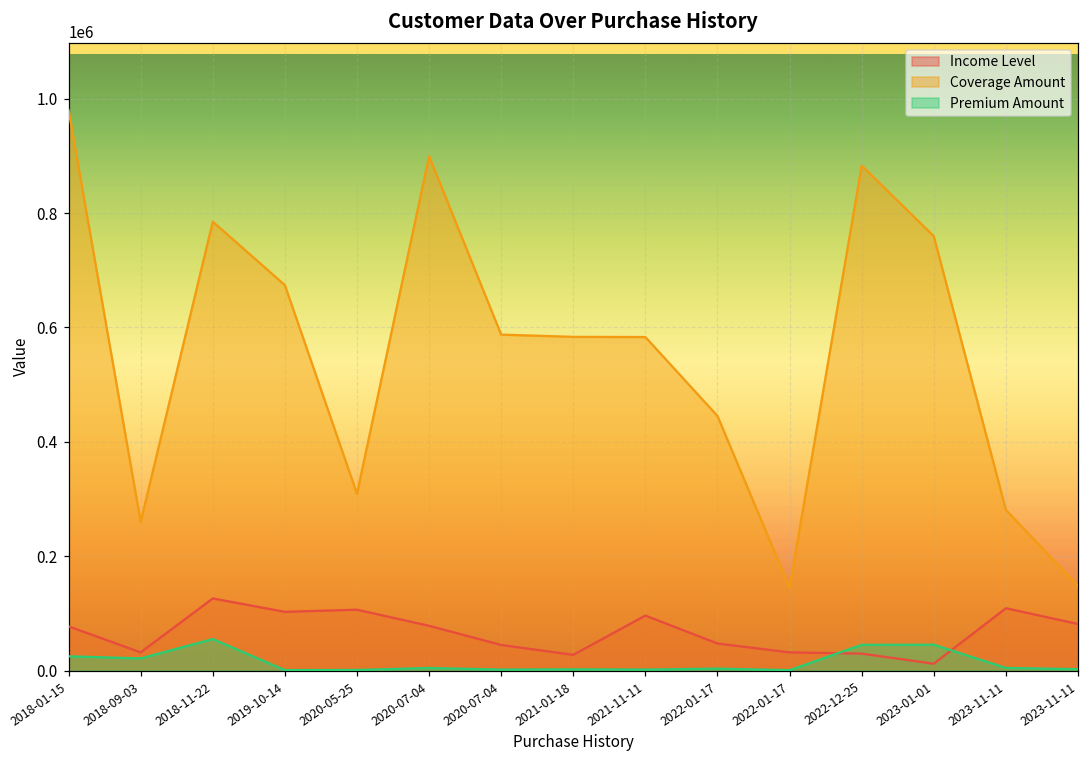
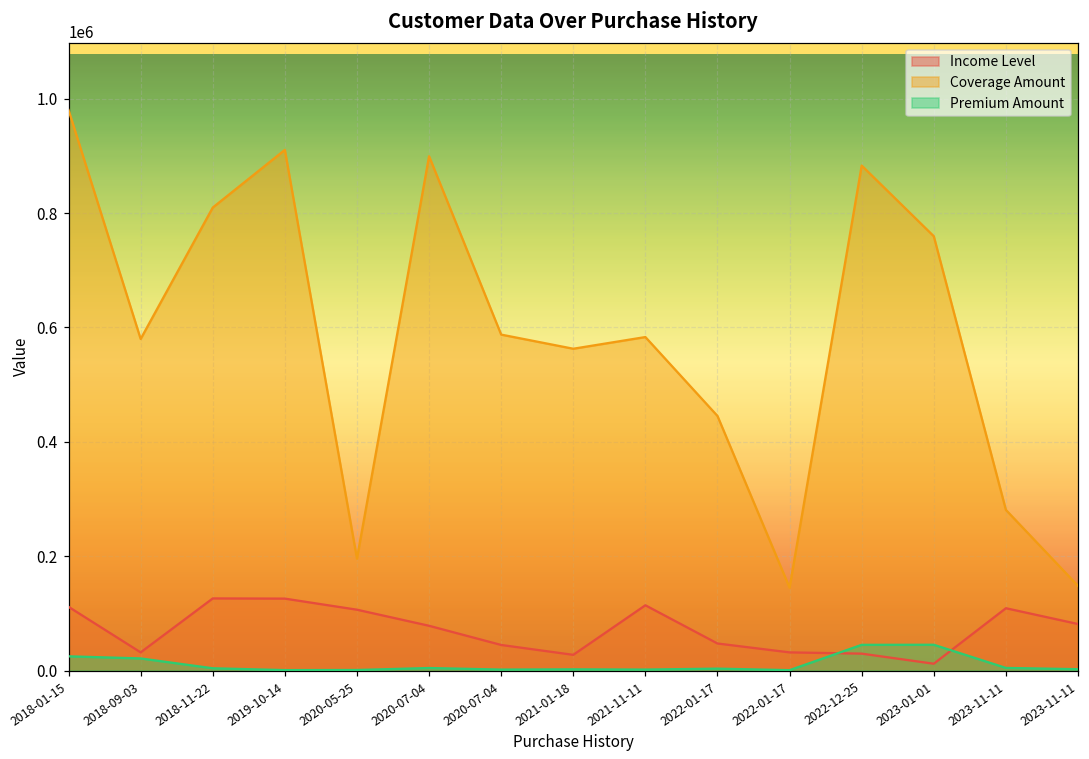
Income Level, 2018-01-15: 80000 -> 110000
Coverage Amount, 2018-09-03: 260000 -> 580000
Coverage Amount, 2018-11-22: 790000 -> 810000
Premium Amount, 2018-11-22: 60000 -> 0
Income Level, 2019-10-14: 100000 -> 130000
Coverage Amount, 2019-10-14: 670000 -> 910000
Coverage Amount, 2020-05-25: 310000 -> 200000
Coverage Amount, 2021-01-18: 580000 -> 560000
Income Level, 2021-11-11: 100000 -> 110000
